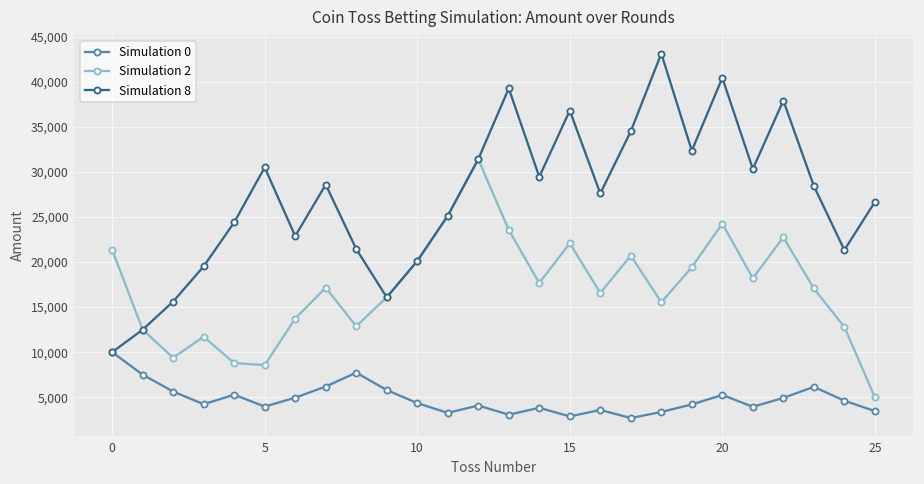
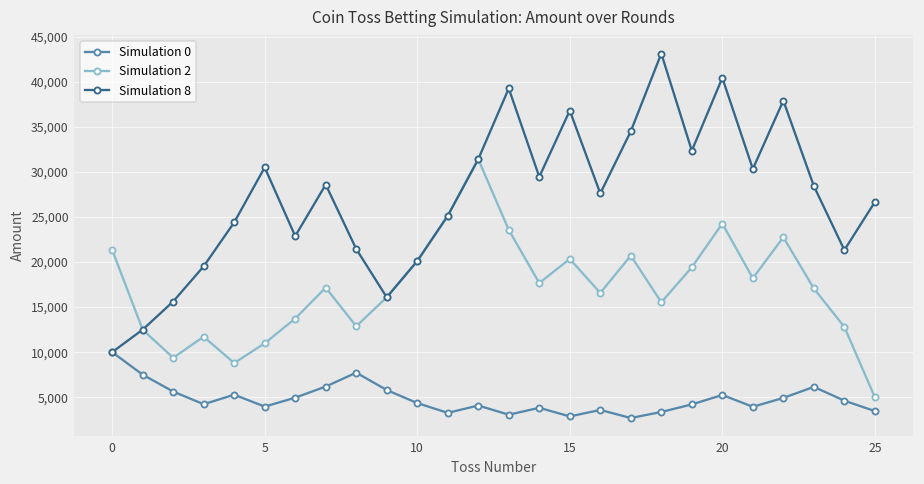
Simulation 2, 5: 9,000 -> 11,000
Simulation 2, 15: 22,000 -> 20,000
